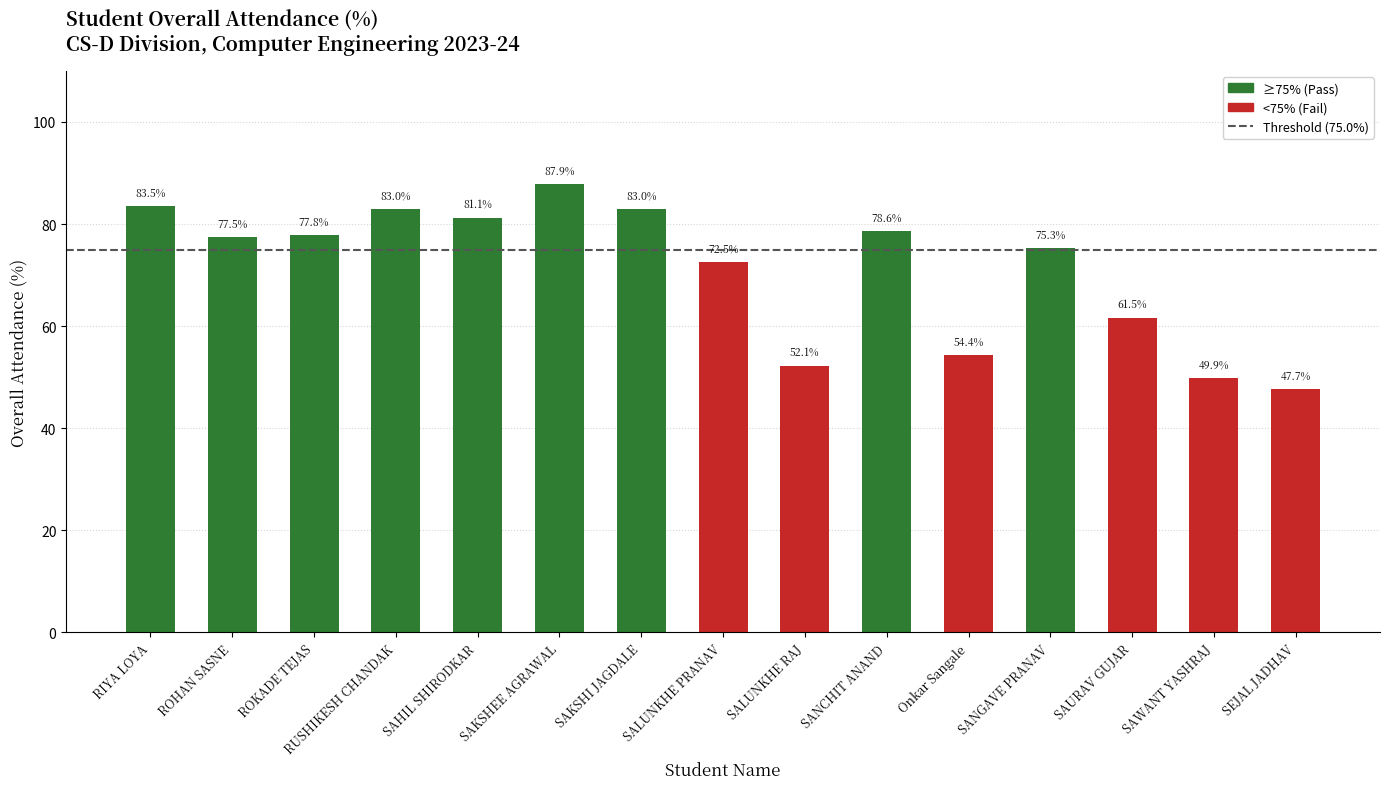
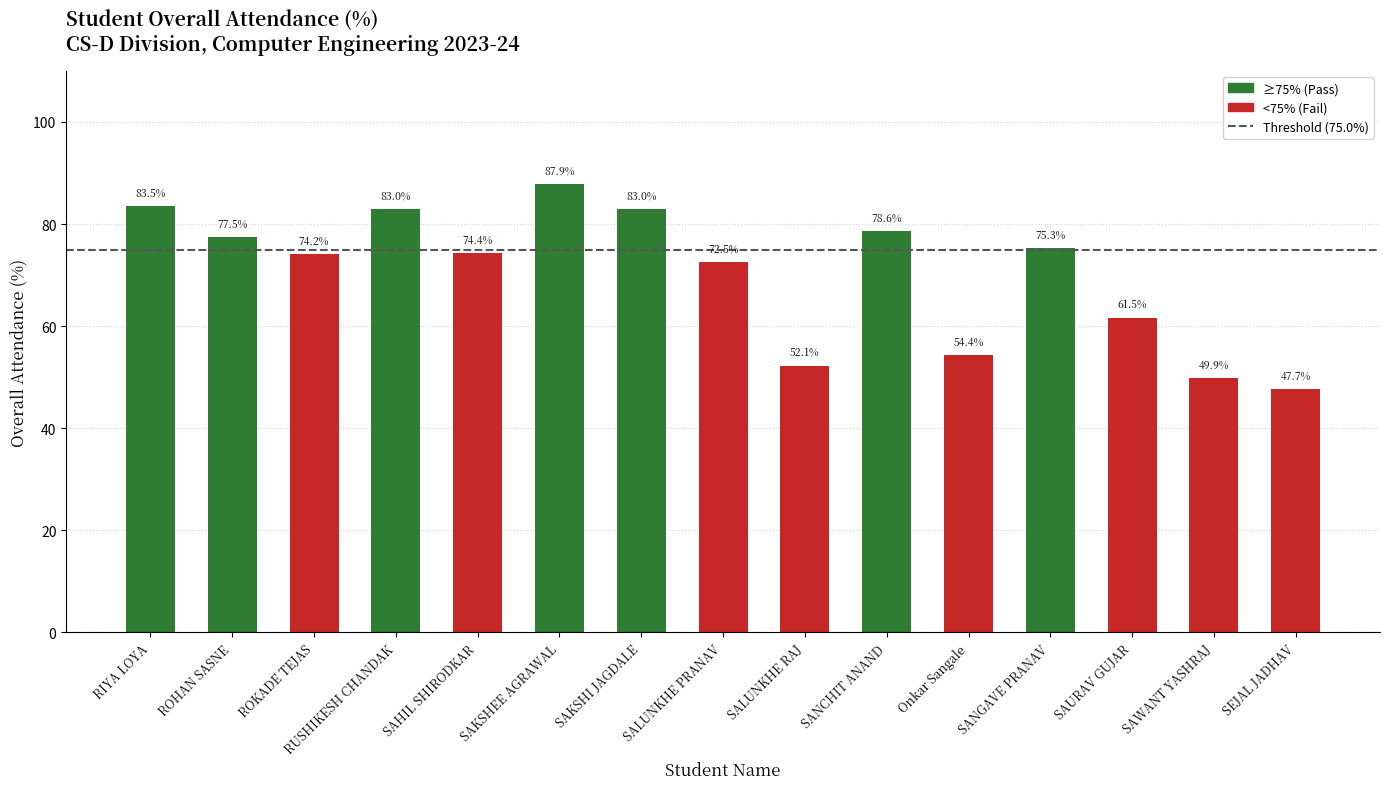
ROKADE TEJAS: 77.8% -> 74.2%
SAHIL SHIRODKAR: 81.1% -> 74.4%
